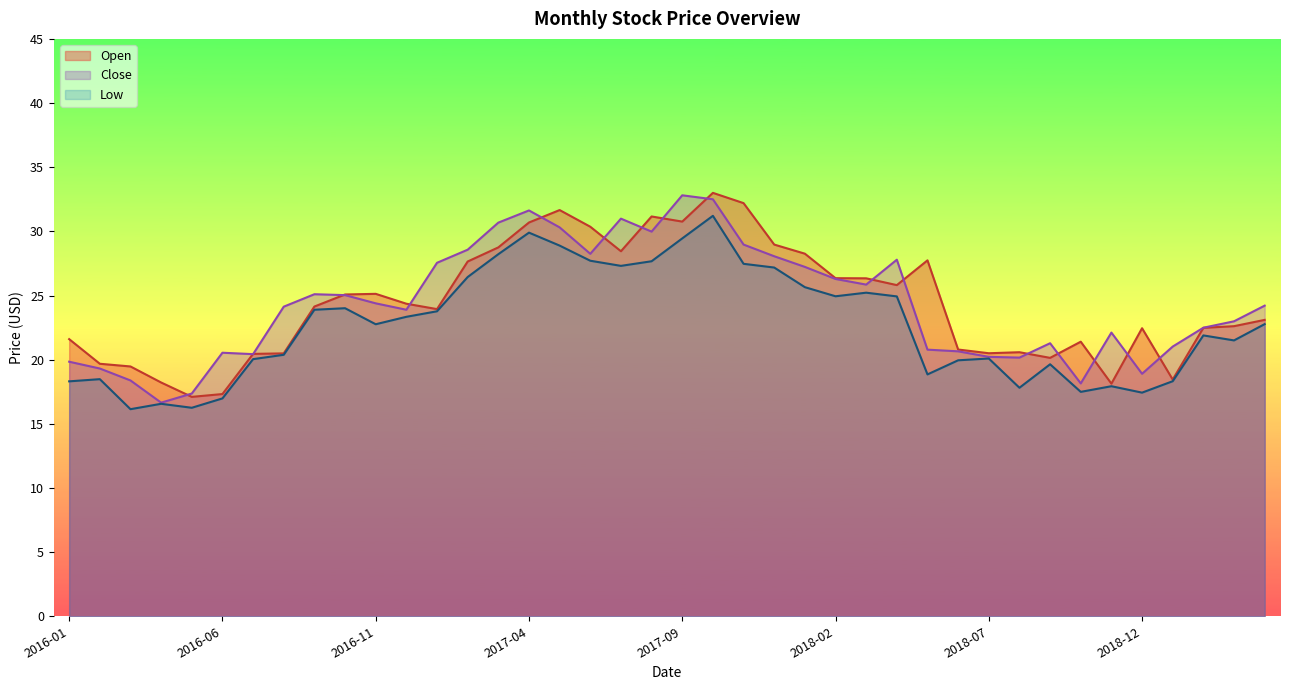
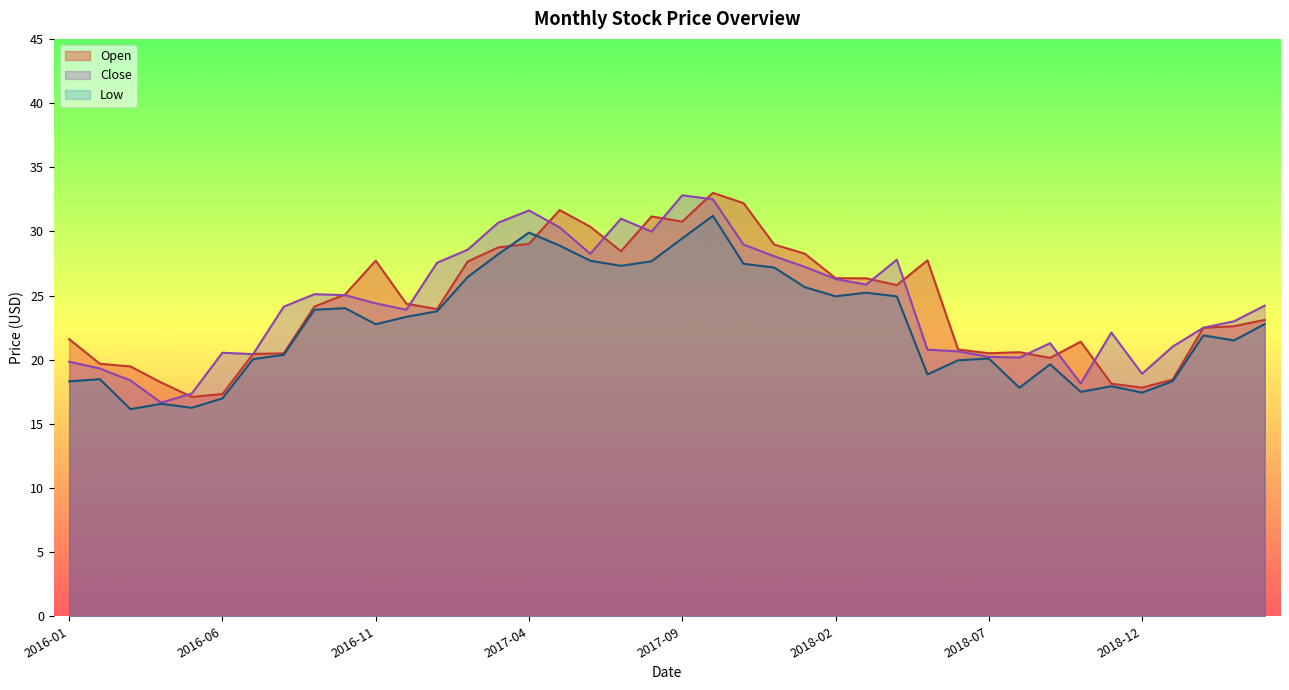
Open, 2016-11: 25.1 -> 27.7
Open, 2017-04: 30.7 -> 29.0
Open, 2018-12: 22.5 -> 17.8
